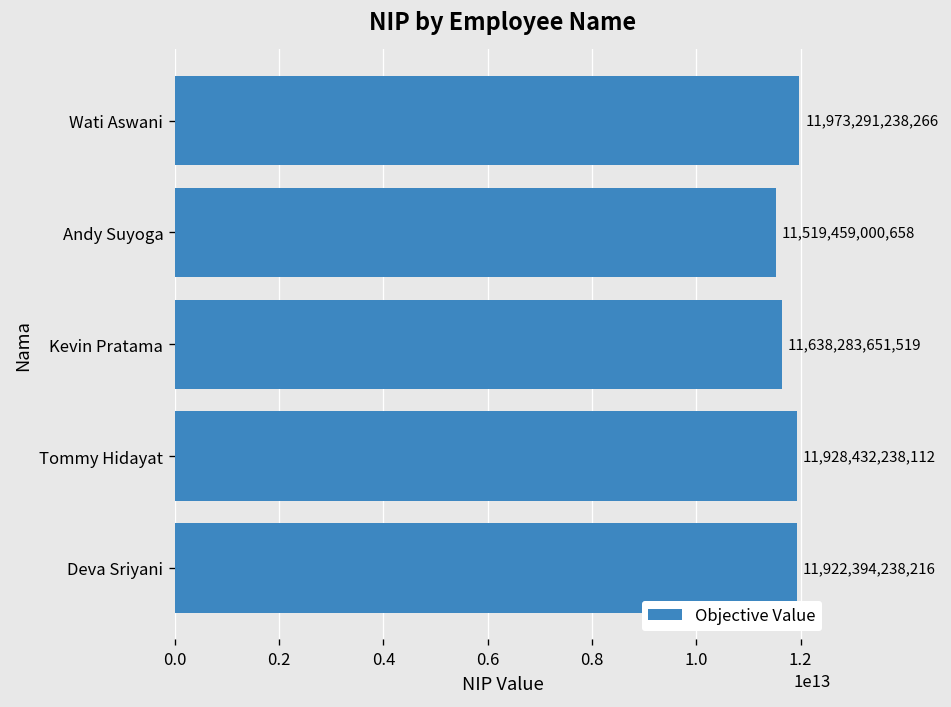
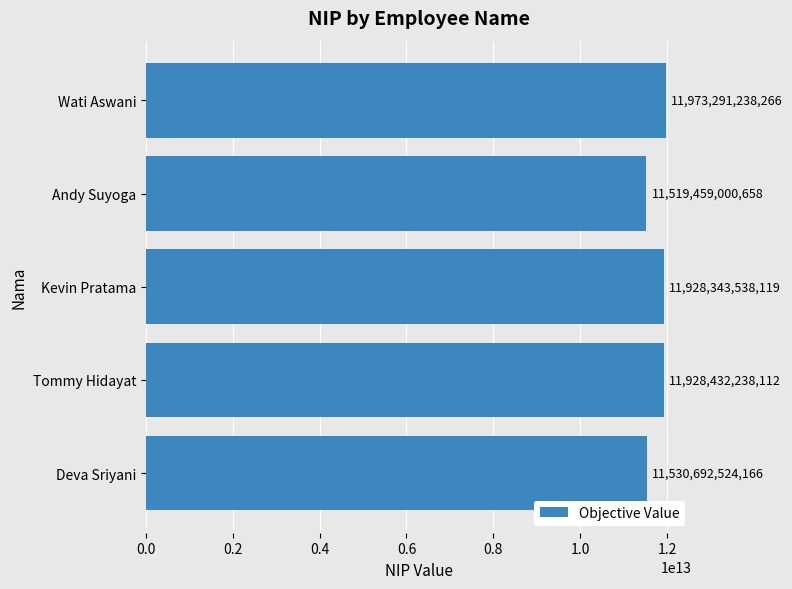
Kevin Pratama: 11,638,283,651,519 -> 11,928,343,538,119
Deva Sriyani: 11,922,394,238,216 -> 11,530,692,524,166
